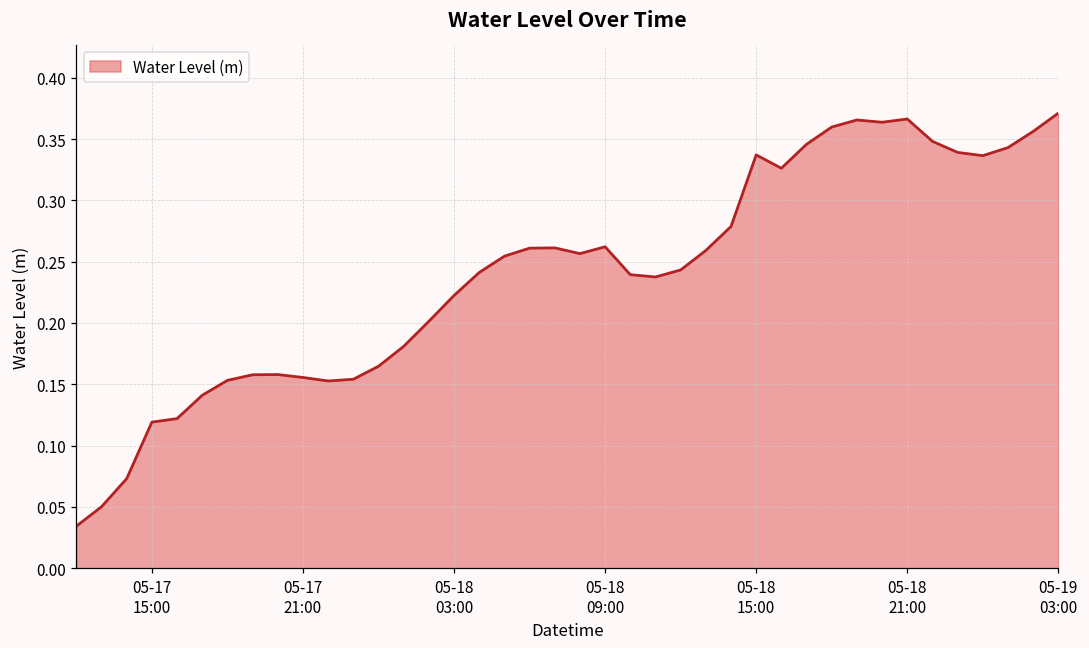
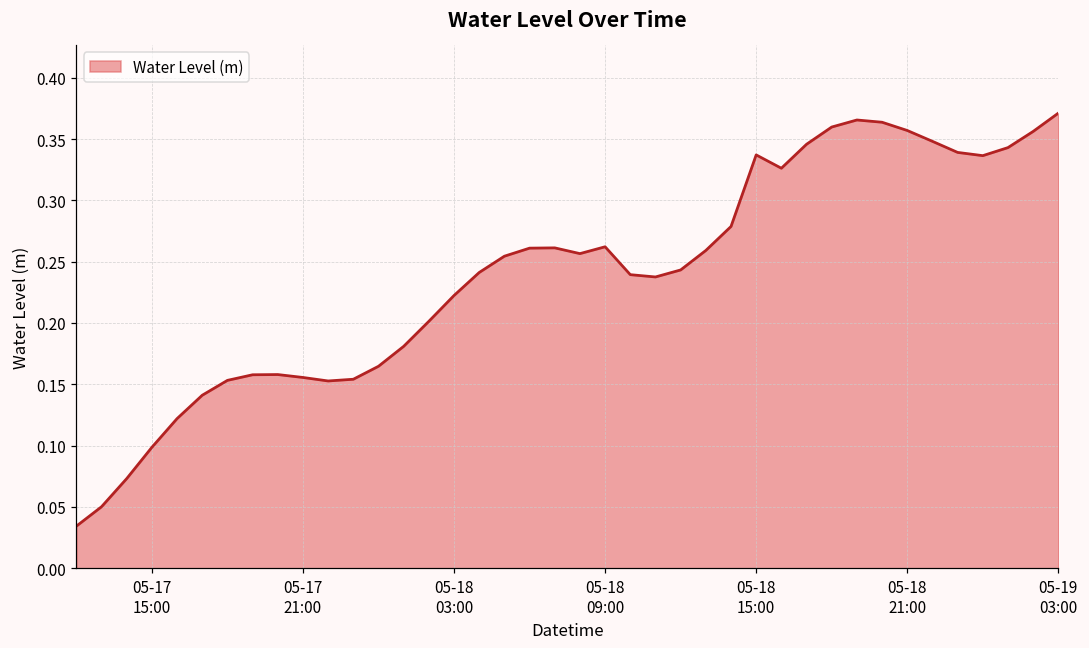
05-17 15:00: 0.119 -> 0.099
05-18 21:00: 0.366 -> 0.357
